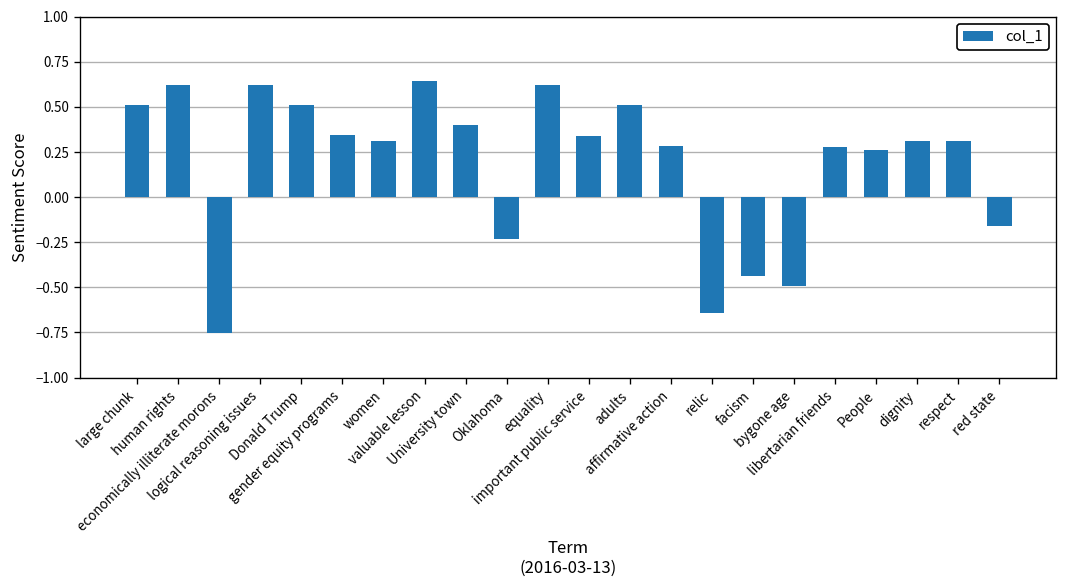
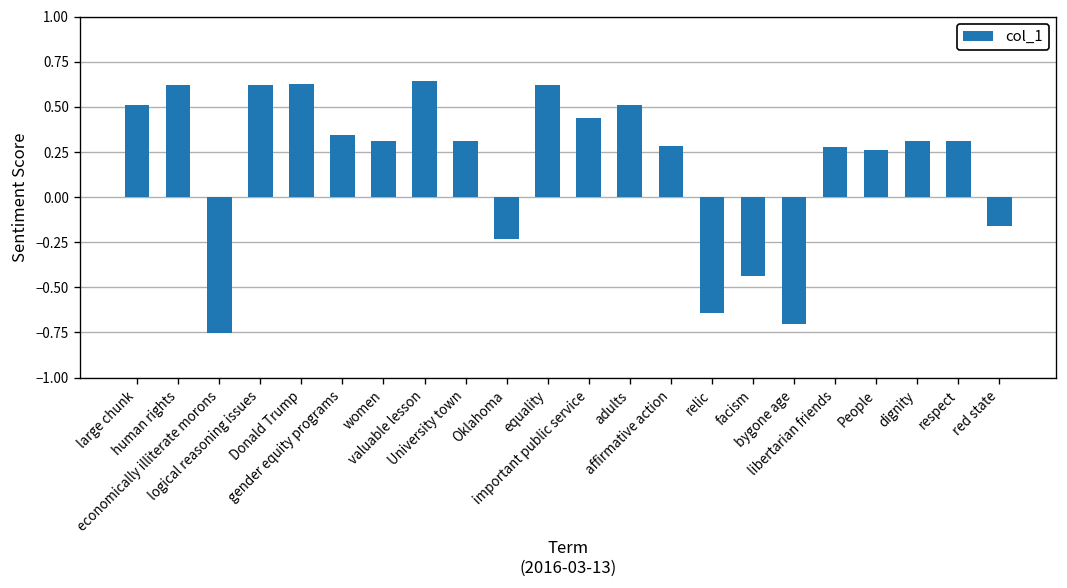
Donald Trump: 0.51 -> 0.63
University town: 0.40 -> 0.31
important public service: 0.34 -> 0.44
bygone age: -0.49 -> -0.70
